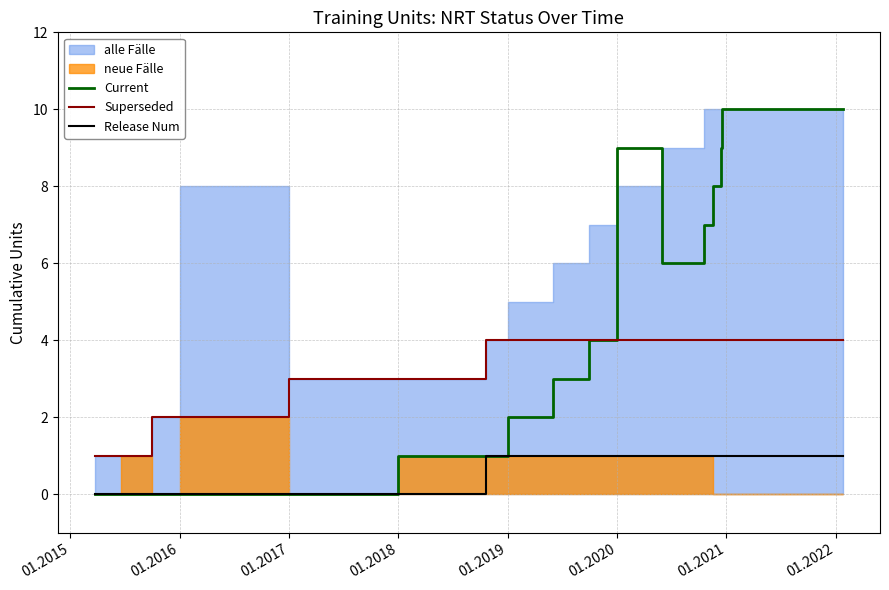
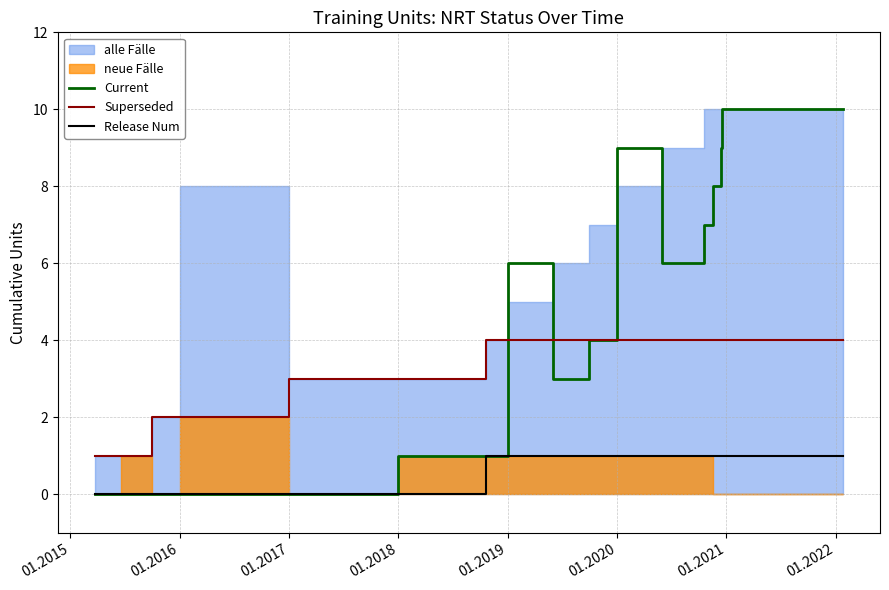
Current, 01.2019: 2 -> 6
